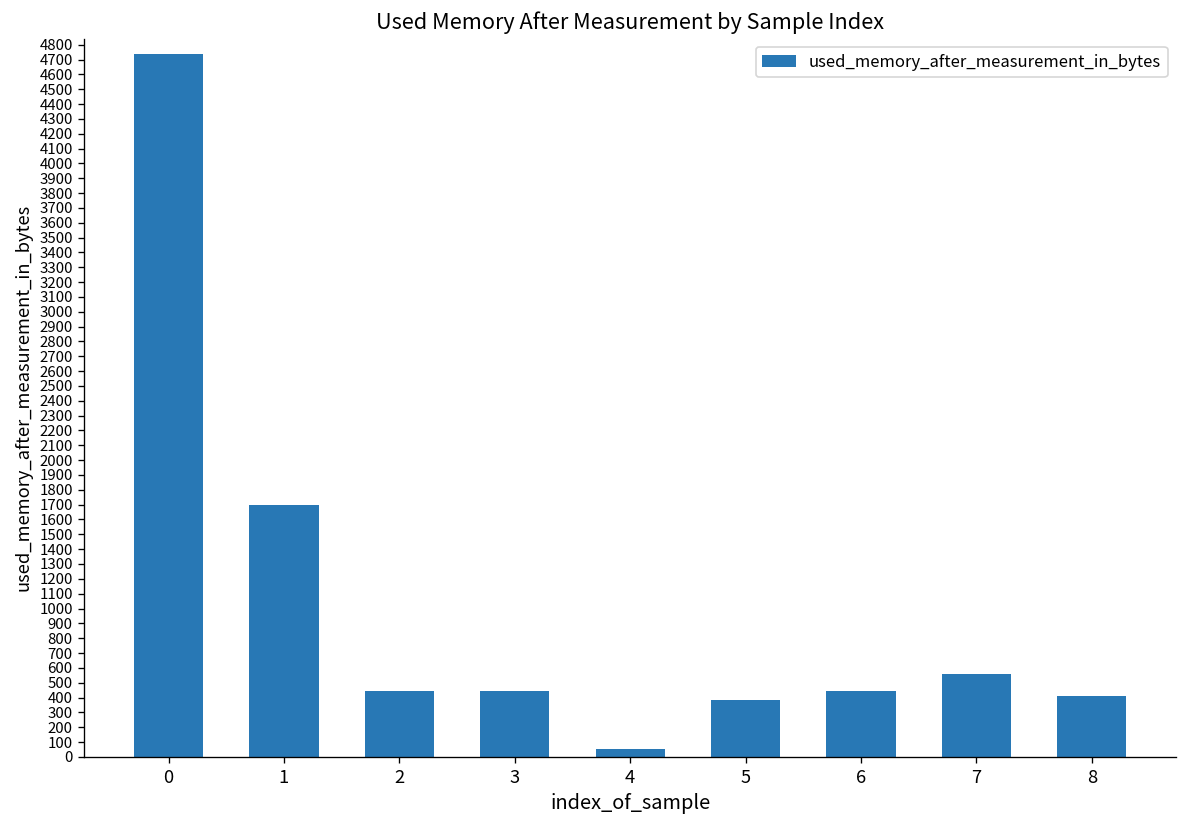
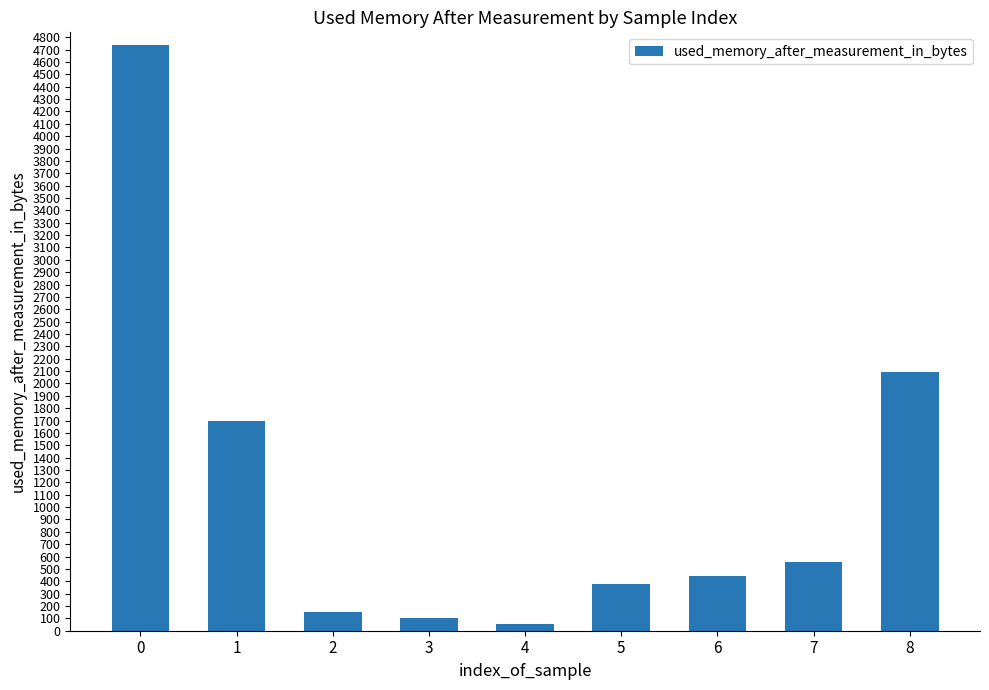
2: 440 -> 150
3: 440 -> 110
8: 410 -> 2100
